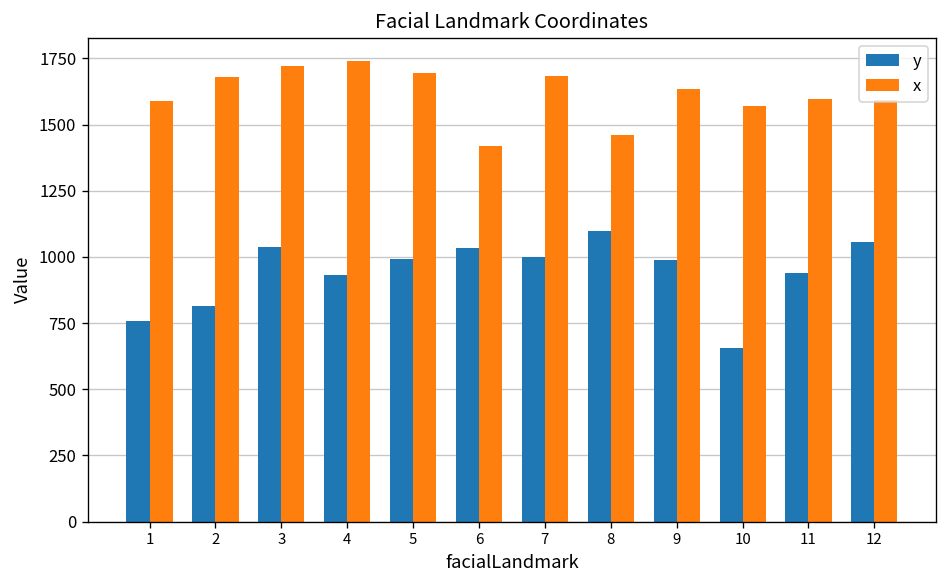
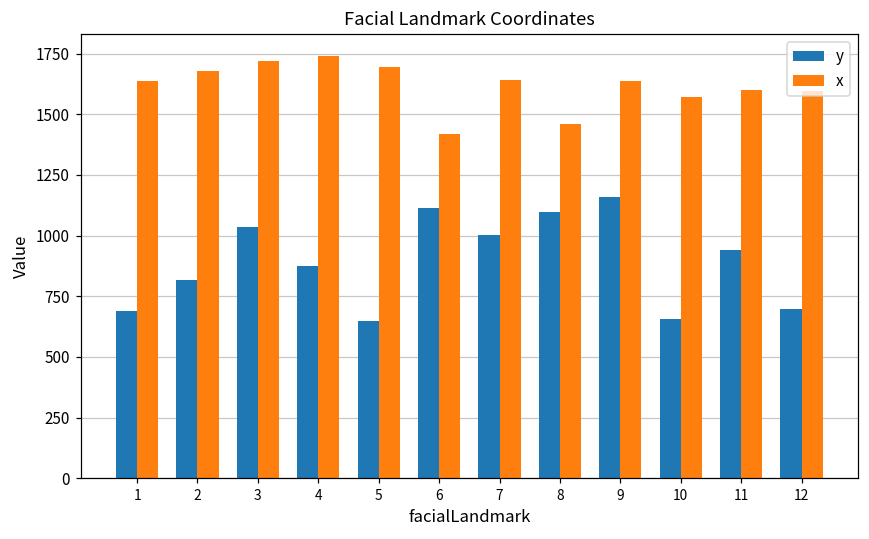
y, 1: 760 -> 690
x, 1: 1590 -> 1640
y, 4: 930 -> 870
y, 5: 990 -> 650
y, 6: 1030 -> 1110
x, 7: 1680 -> 1640
y, 9: 990 -> 1160
y, 12: 1060 -> 700
